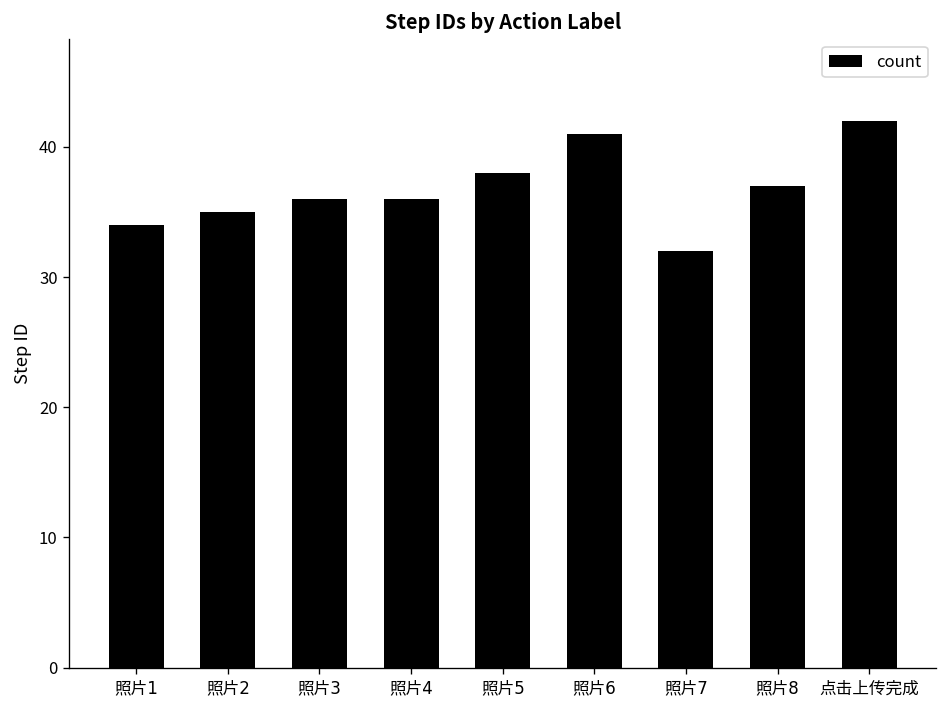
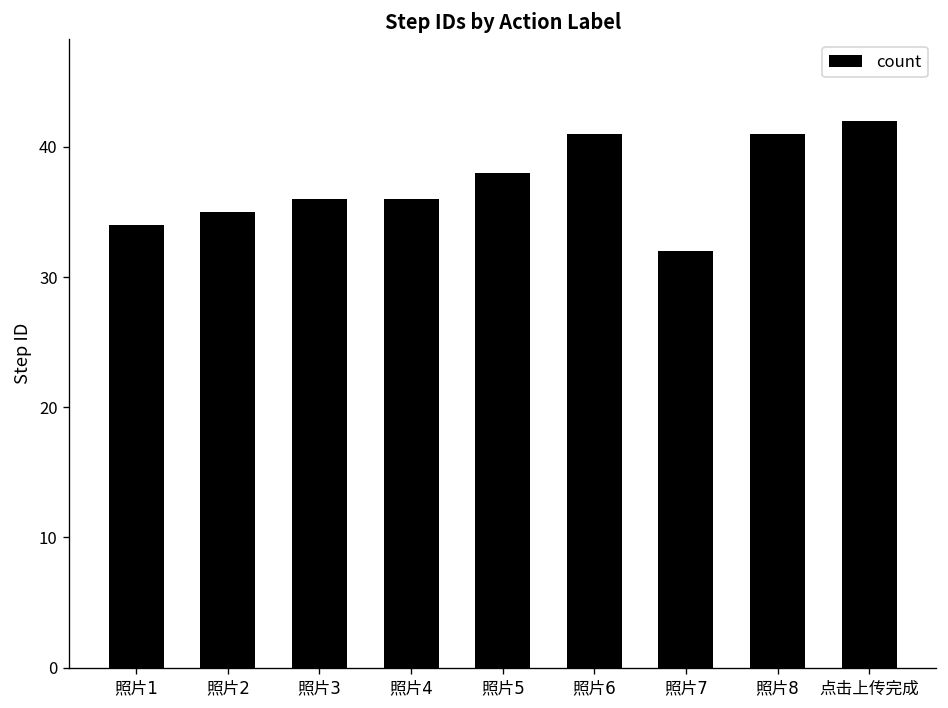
照片8: 37 -> 41
